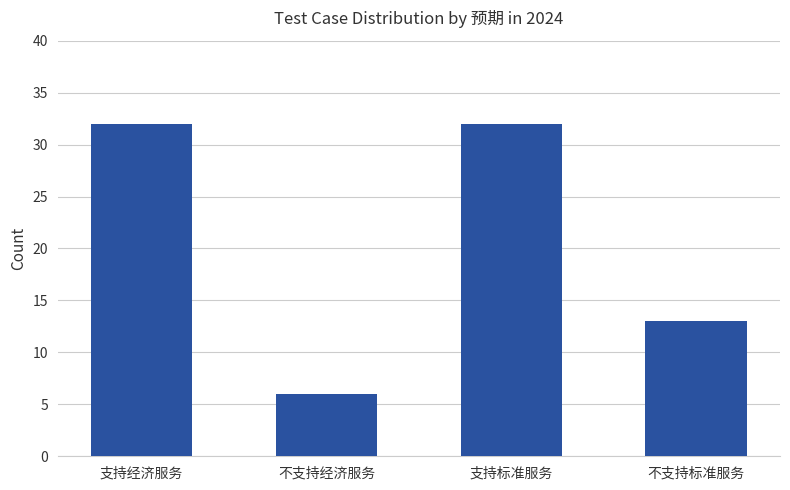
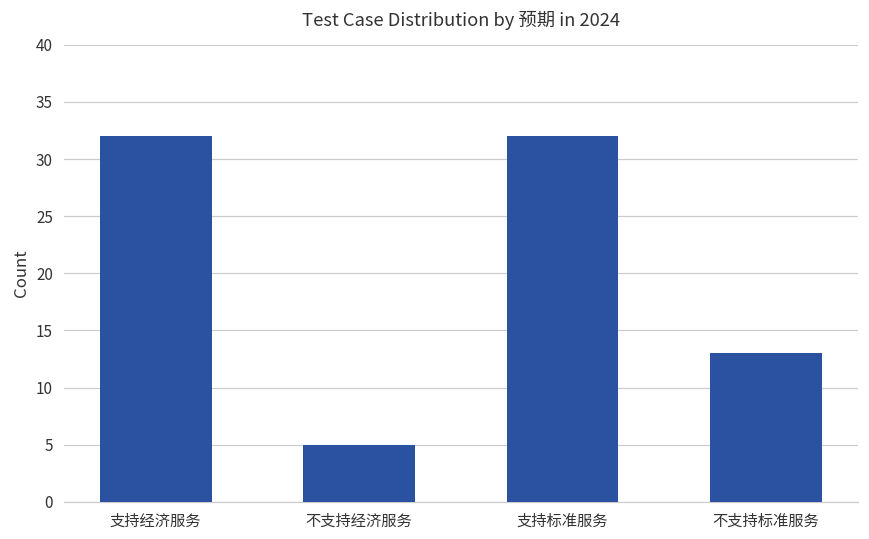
不支持经济服务: 6 -> 5
